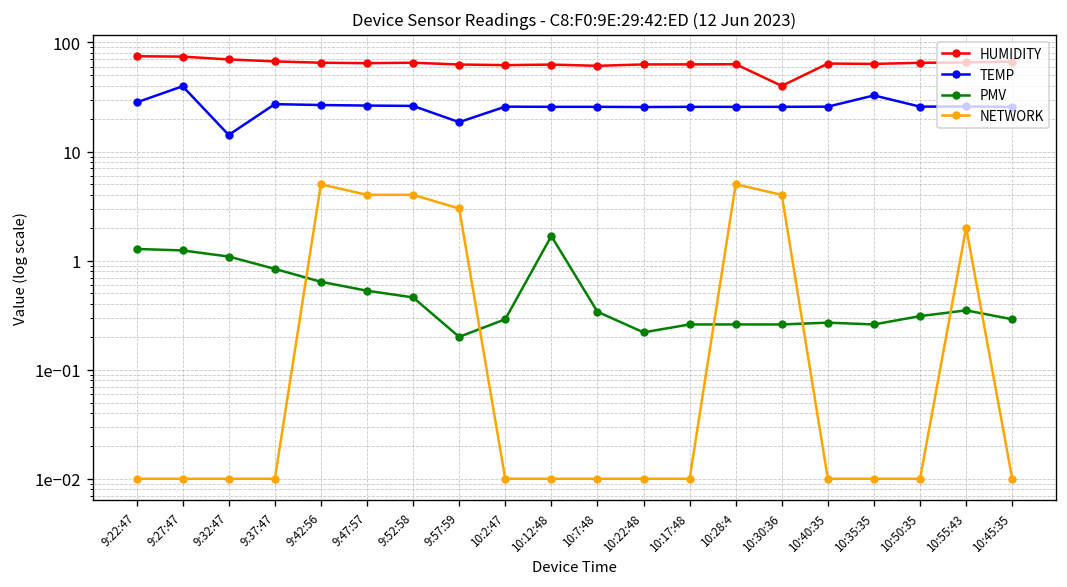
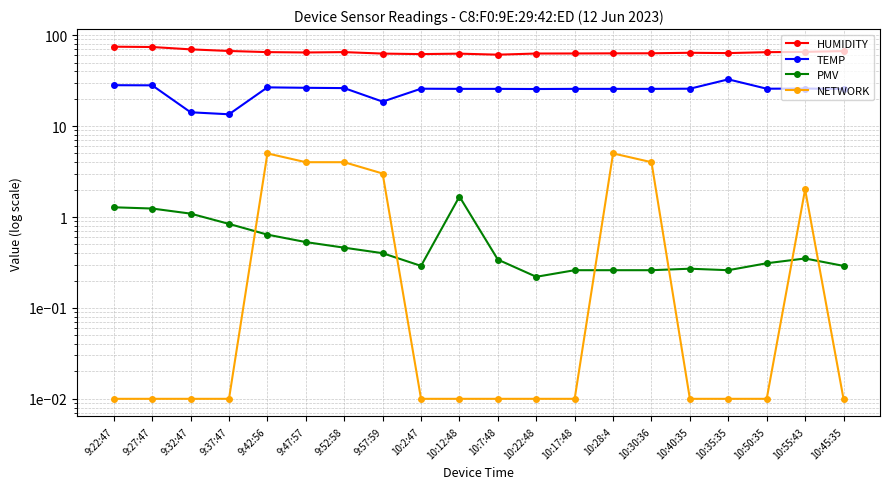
TEMP, 9:27:47: 40 -> 28
TEMP, 9:37:47: 27 -> 14
PMV, 9:57:59: 0.2 -> 0.4
HUMIDITY, 10:30:36: 40 -> 60
